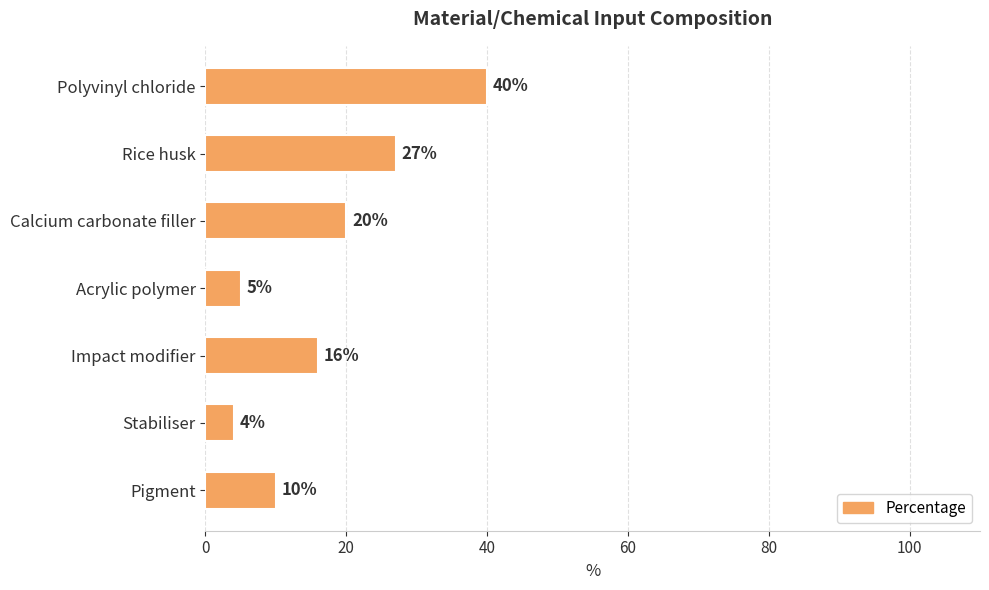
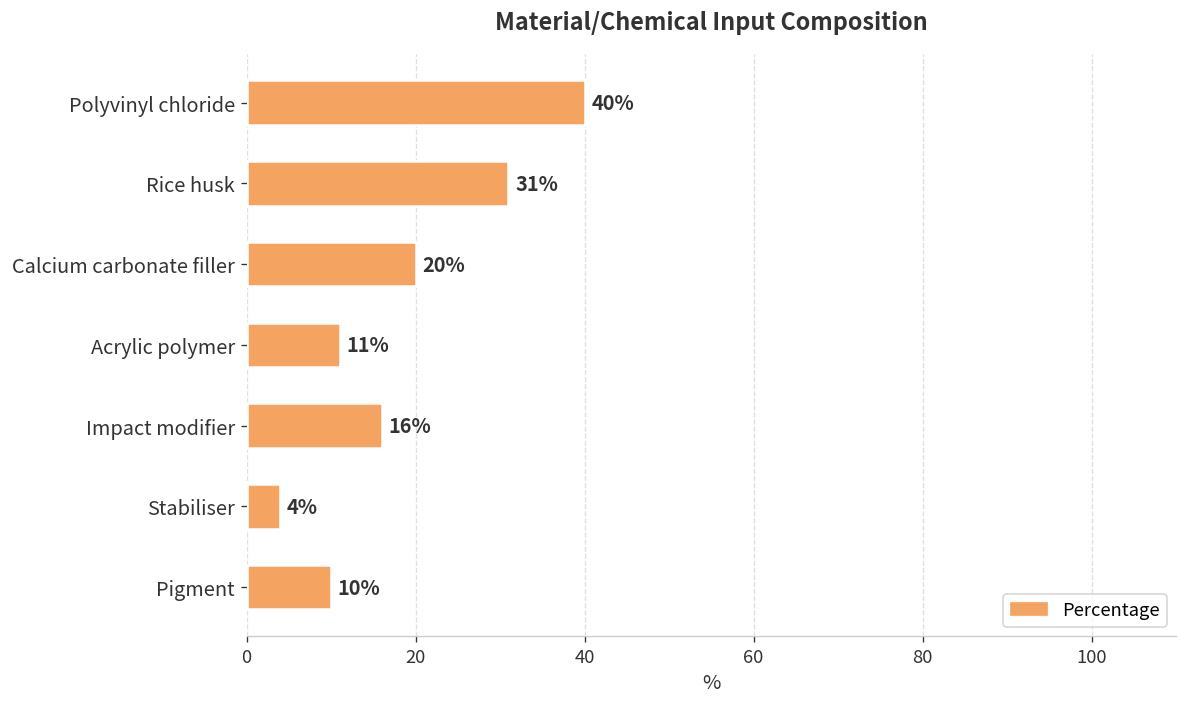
Rice husk: 27% -> 31%
Acrylic polymer: 5% -> 11%
